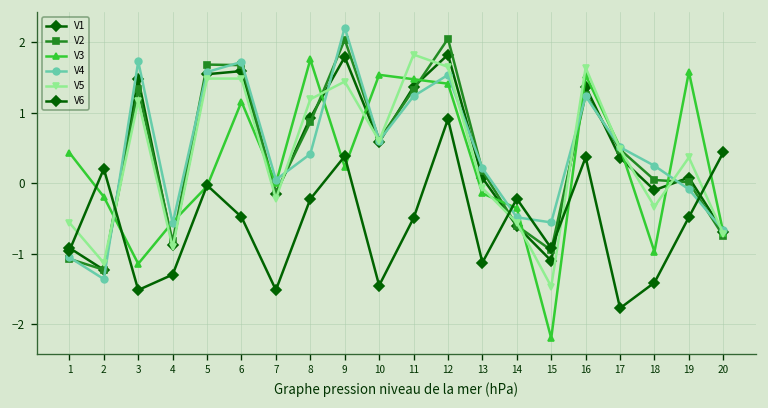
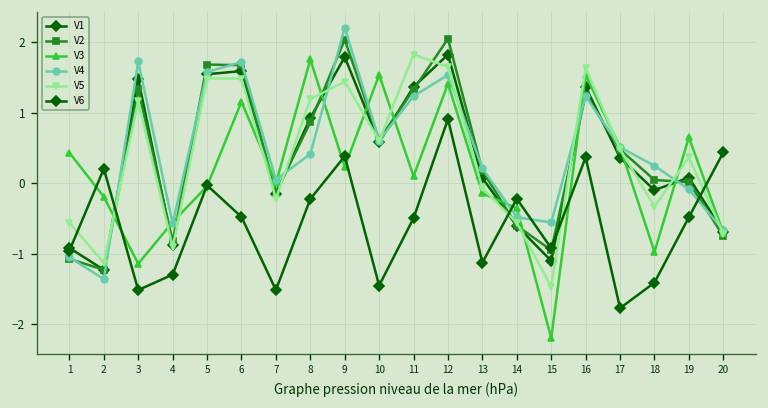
V3, 11: 1.5 -> 0.1
V3, 19: 1.6 -> 0.7
